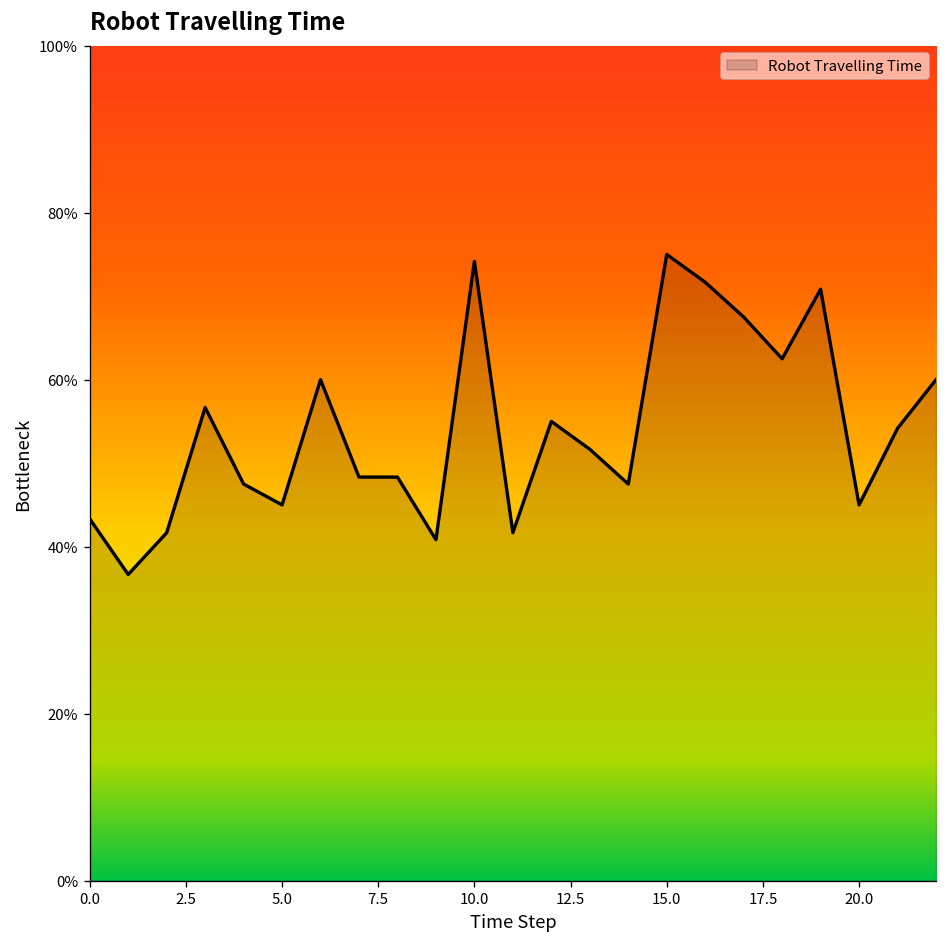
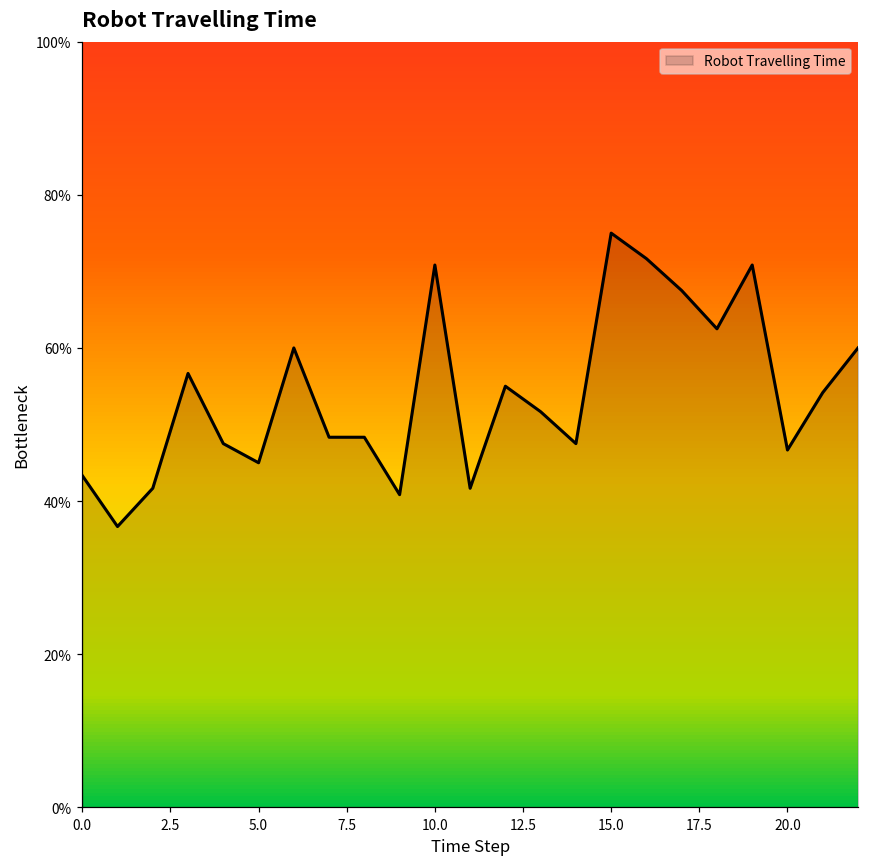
10.0: 74% -> 71%
20.0: 45% -> 47%
